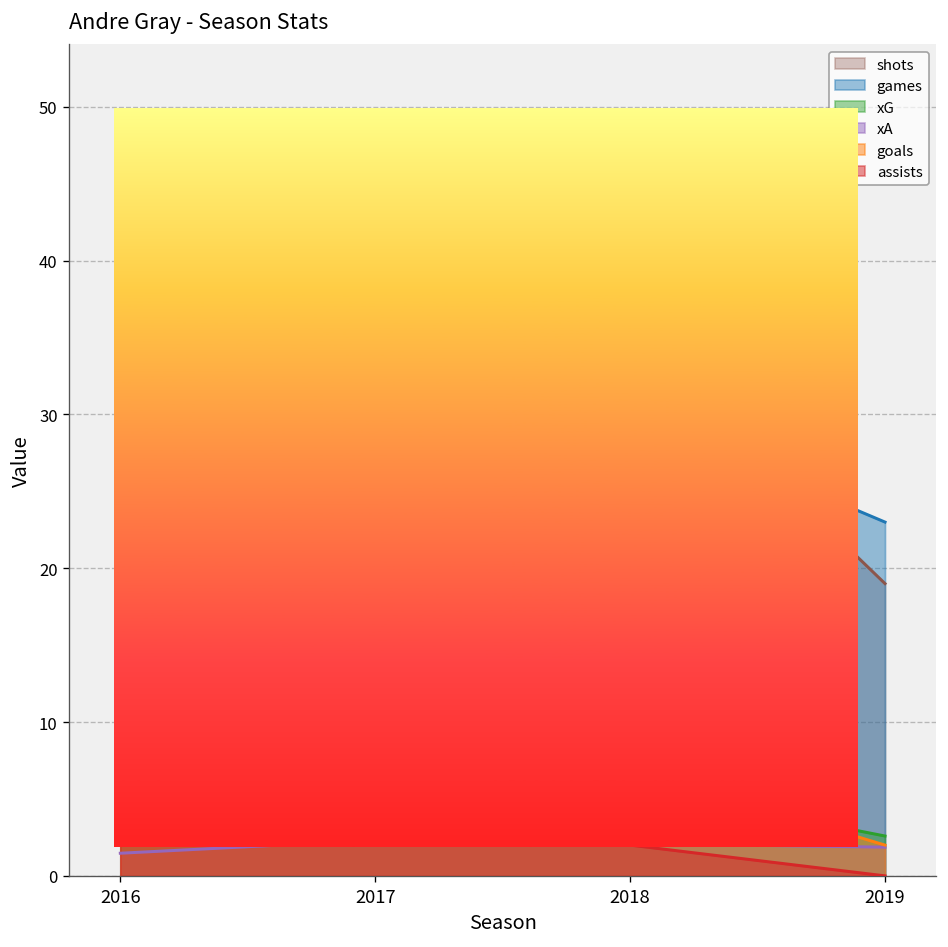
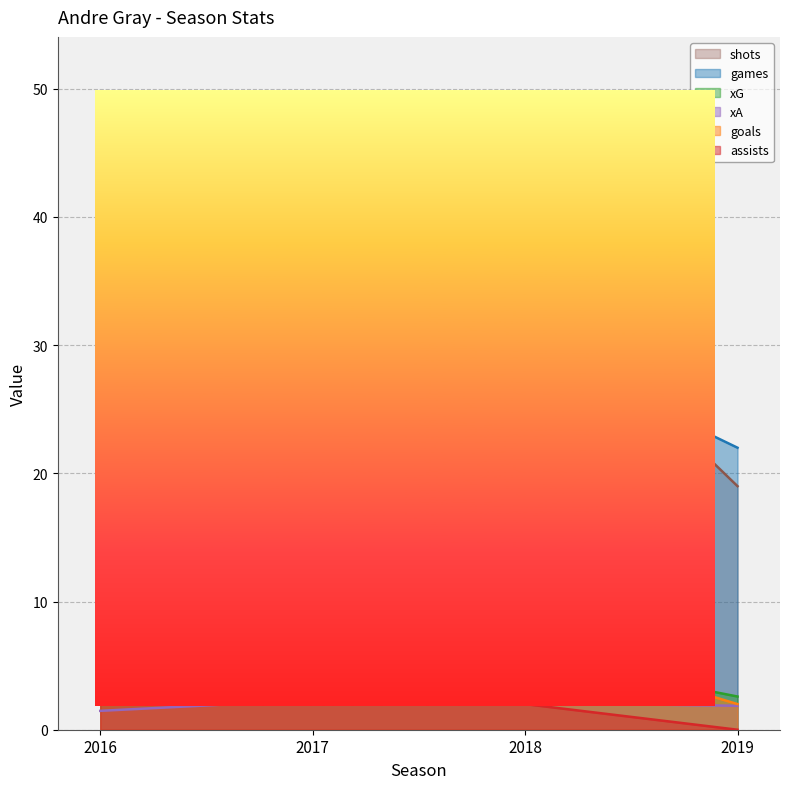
games, 2019: 23 -> 22
